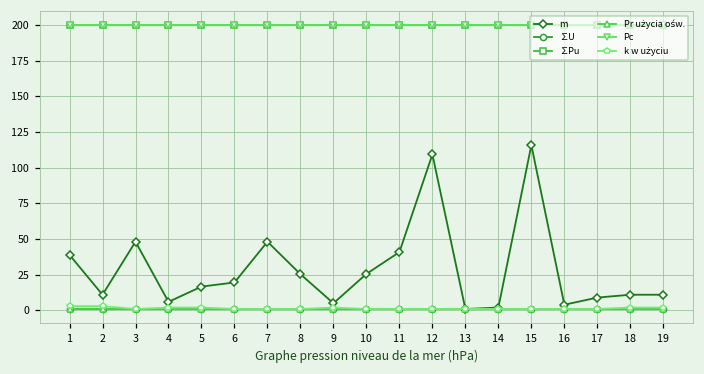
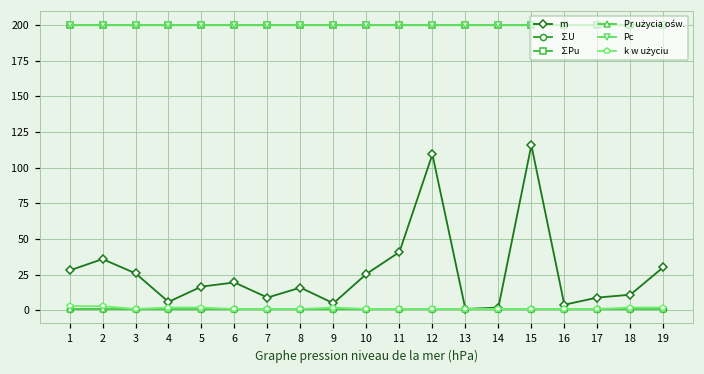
m, 1: 39 -> 28
m, 2: 11 -> 36
m, 3: 48 -> 26
m, 7: 48 -> 9
m, 8: 25 -> 16
m, 19: 11 -> 30
